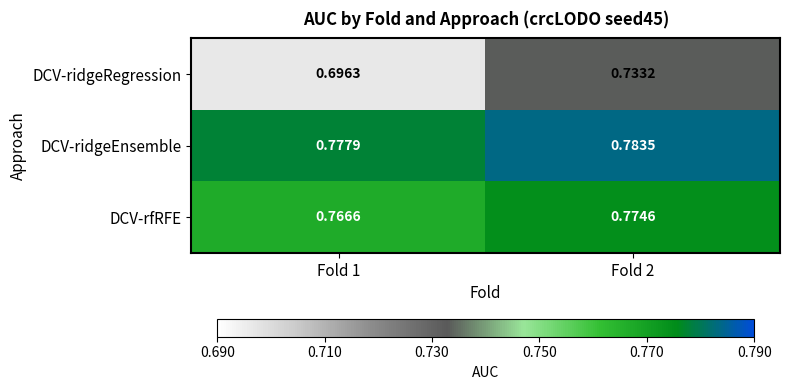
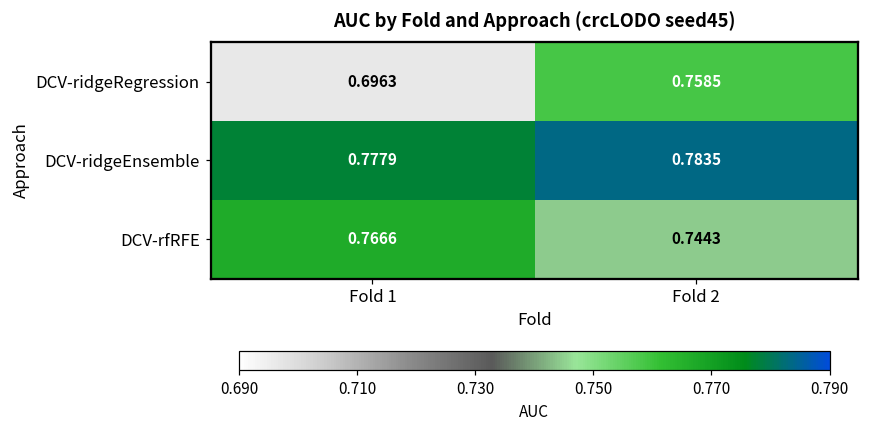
DCV-ridgeRegression, Fold 2: 0.7332 -> 0.7585
DCV-rfRFE, Fold 2: 0.7746 -> 0.7443
